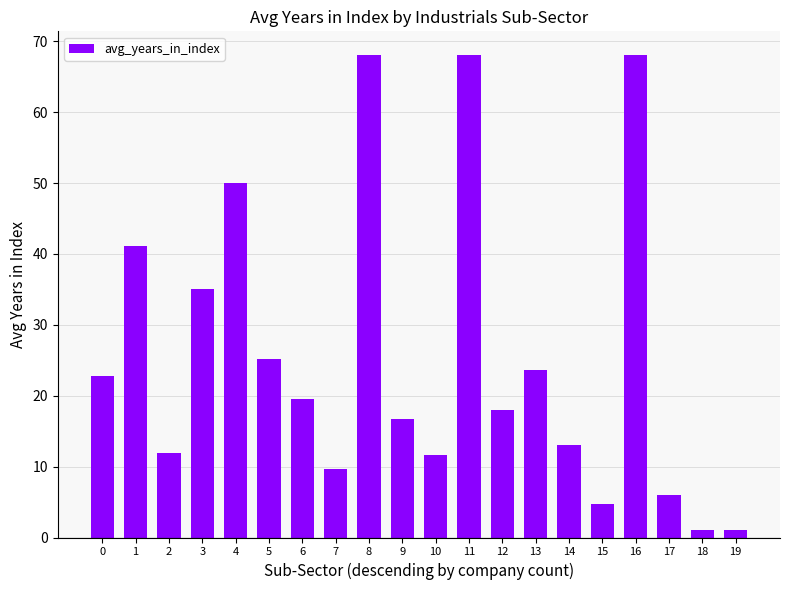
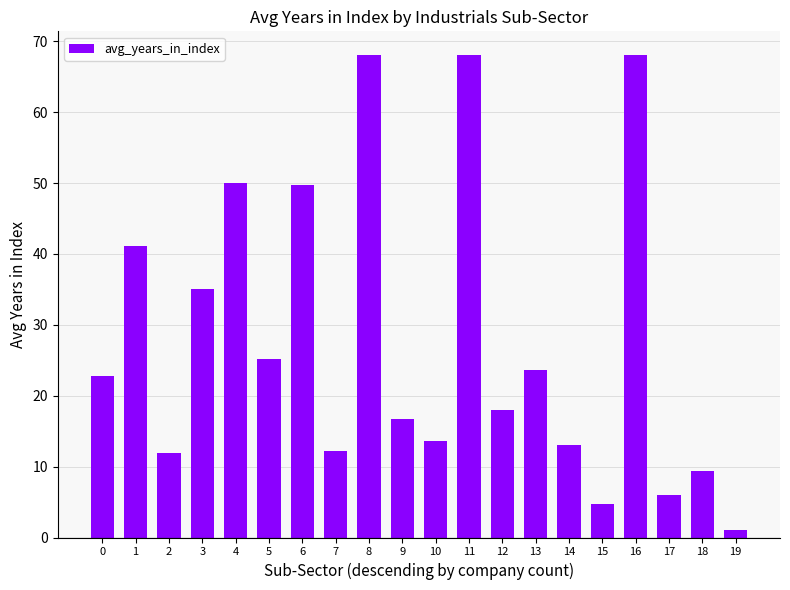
6: 20 -> 50
7: 10 -> 12
10: 12 -> 14
18: 1 -> 9
